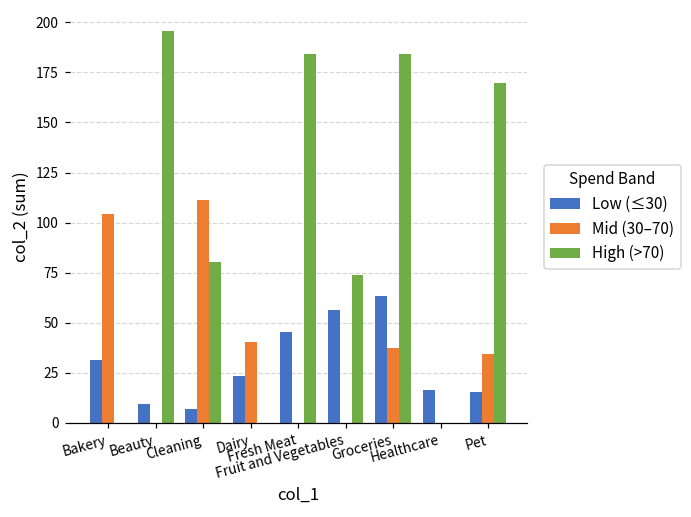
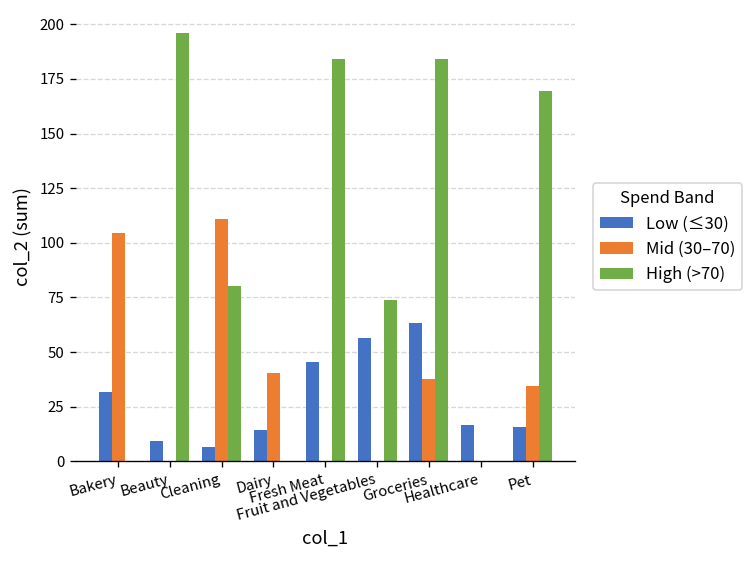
Low (≤30), Dairy: 24 -> 14
